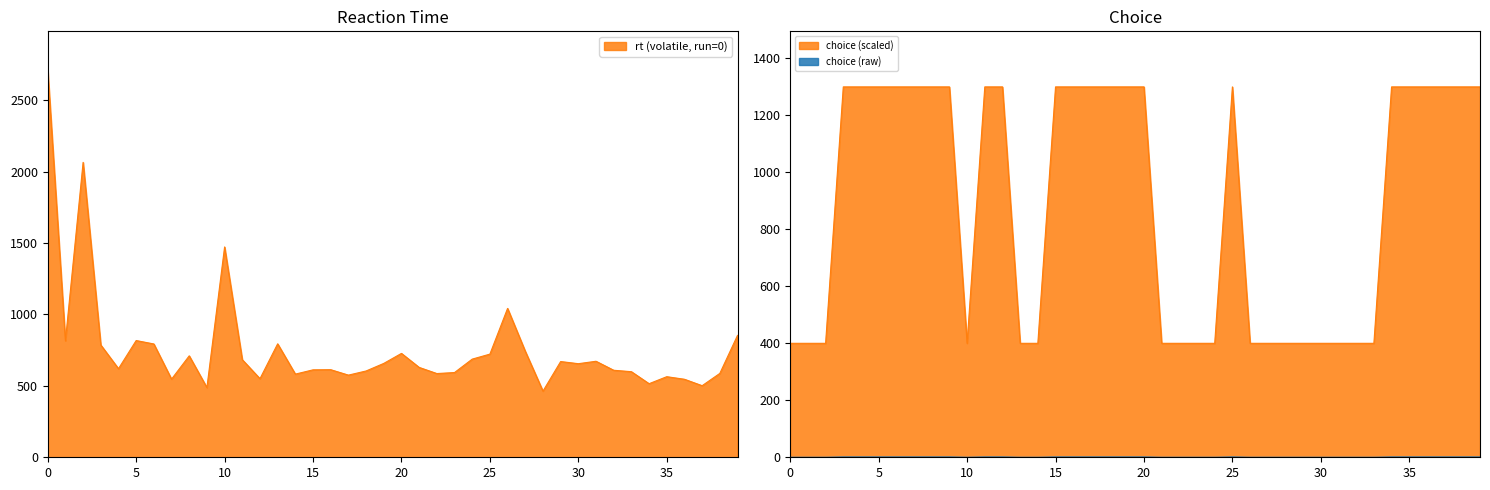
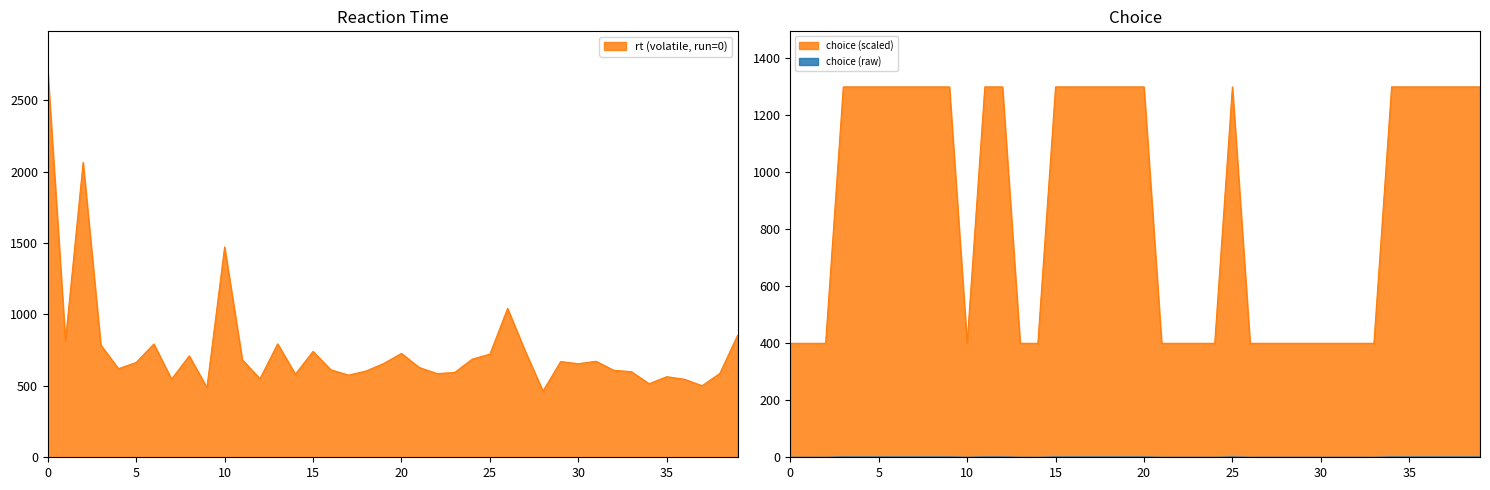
Reaction Time, 5: 820 -> 660
Reaction Time, 15: 610 -> 740
